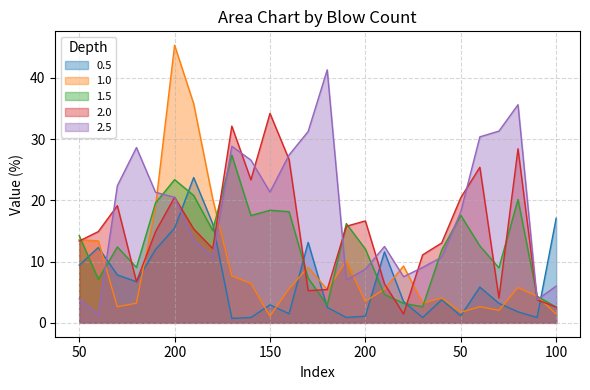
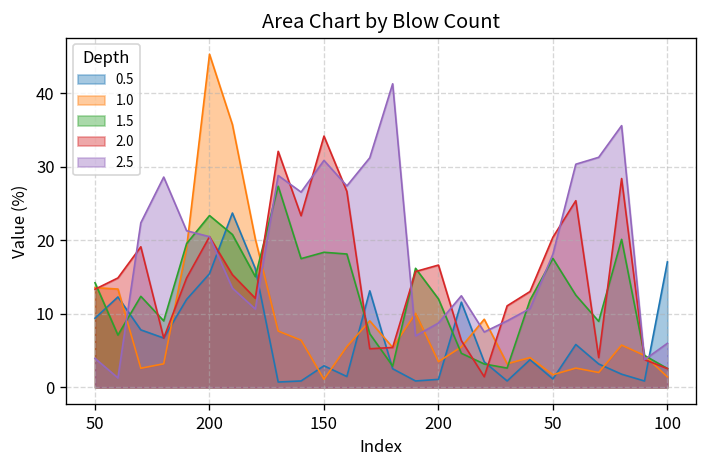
2.5, 150: 21 -> 31
